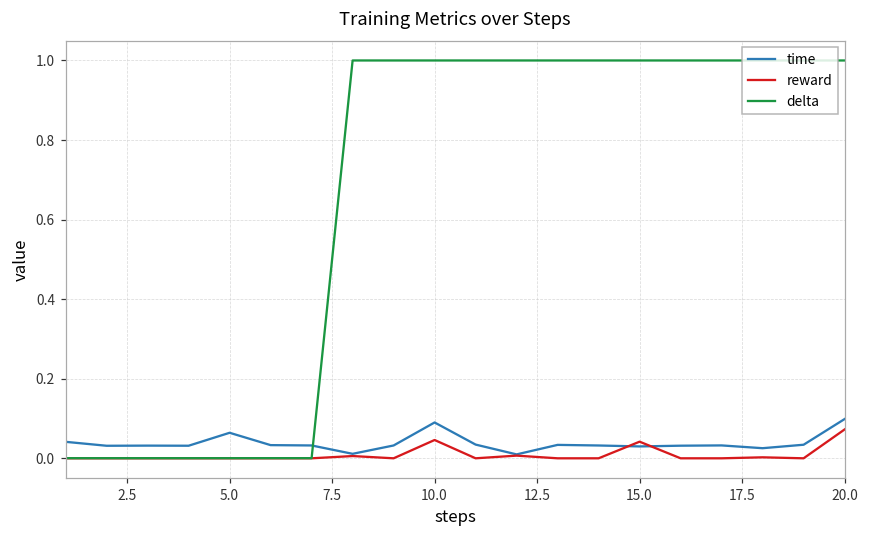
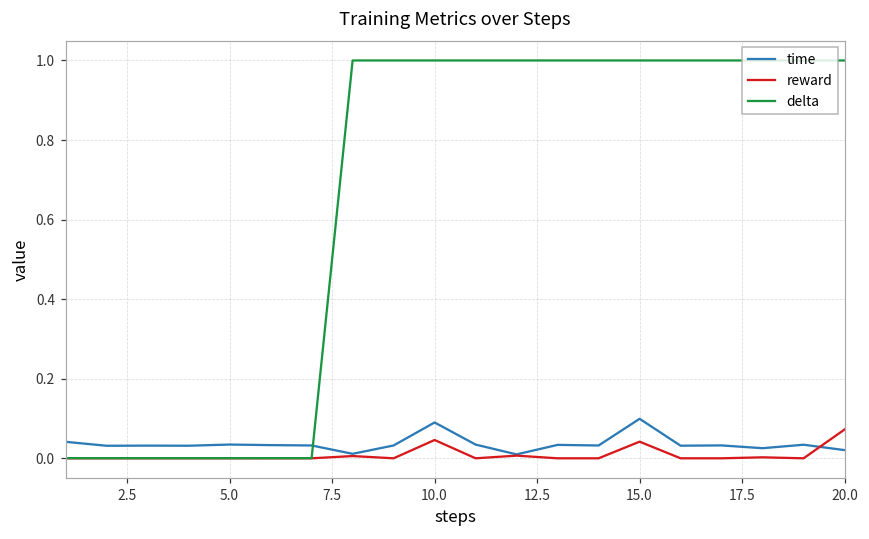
time, 5.0: 0.06 -> 0.03
time, 15.0: 0.03 -> 0.10
time, 20.0: 0.10 -> 0.02
